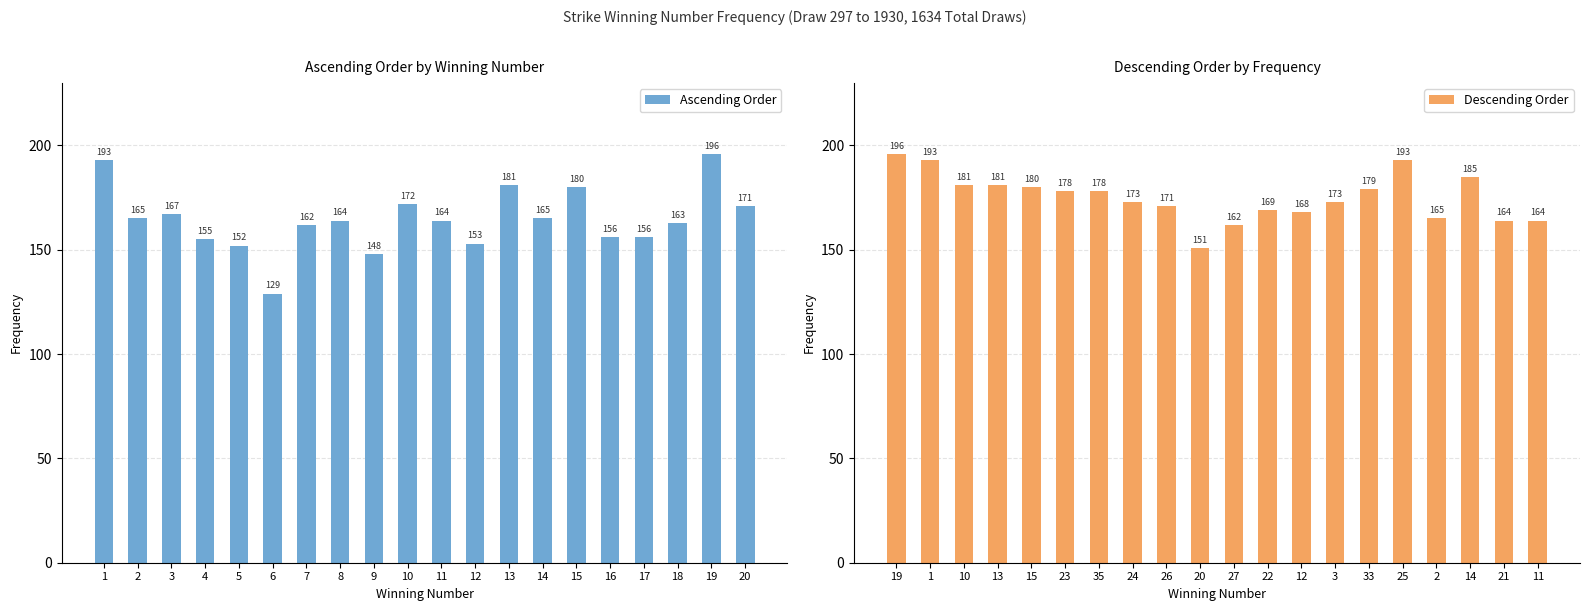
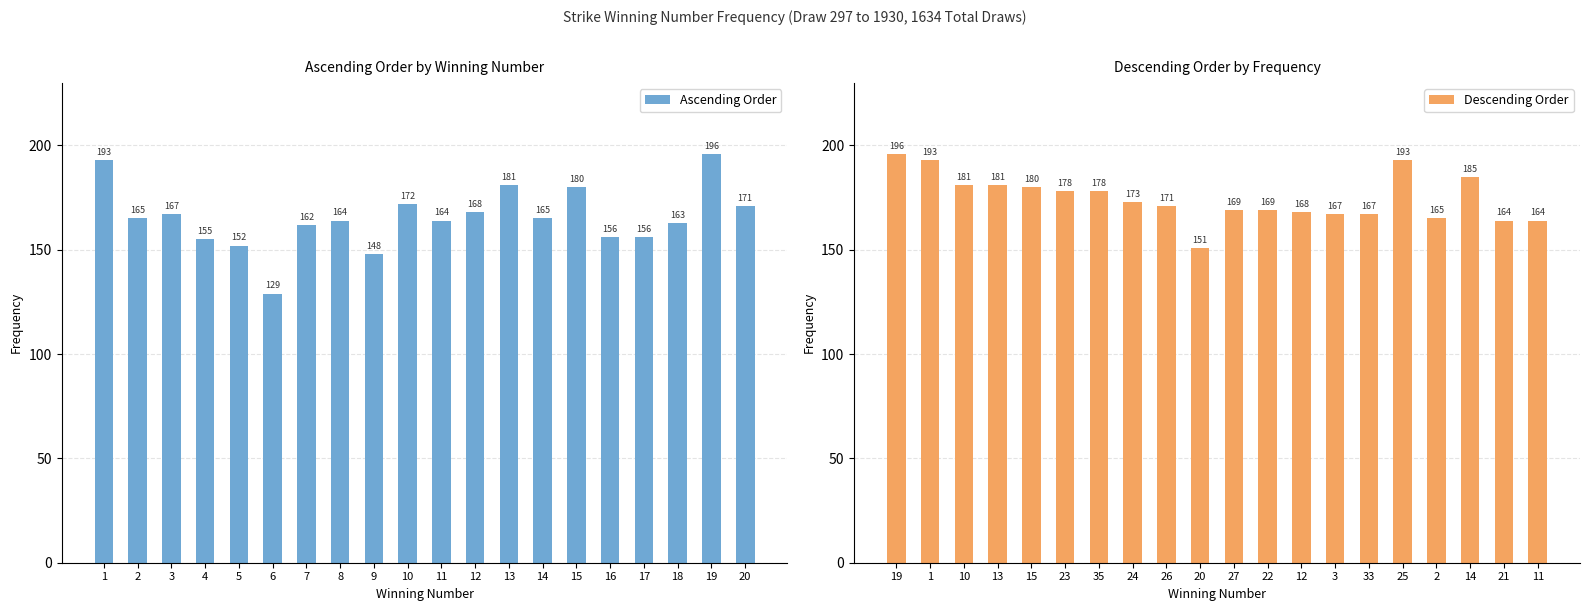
Ascending Order by Winning Number, 12: 153 -> 168
Descending Order by Frequency, 27: 162 -> 169
Descending Order by Frequency, 3: 173 -> 167
Descending Order by Frequency, 33: 179 -> 167
